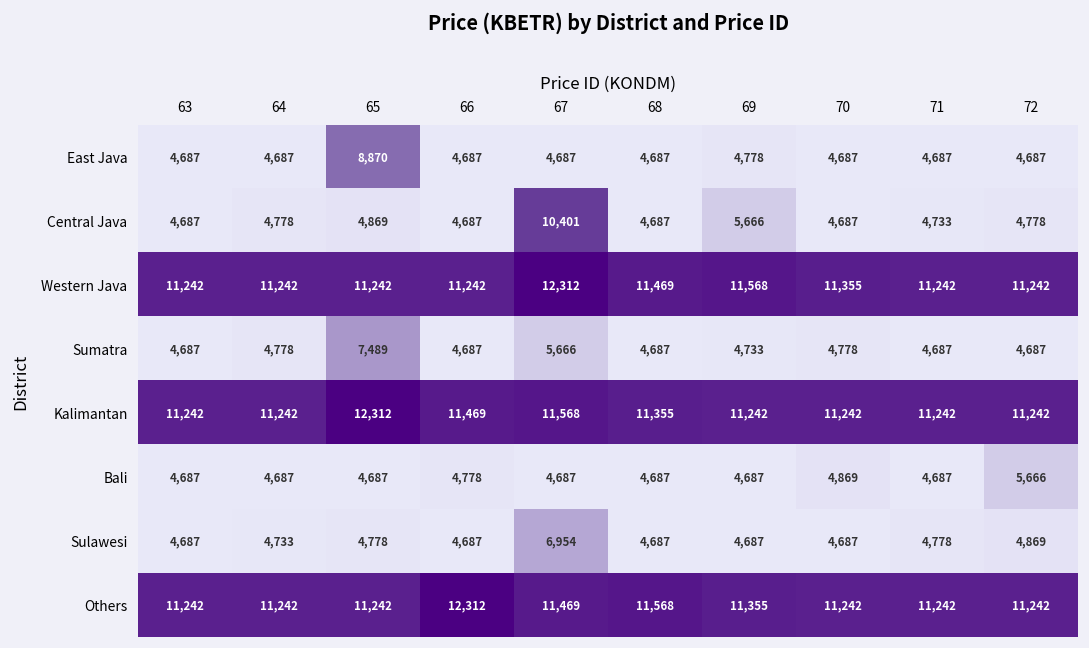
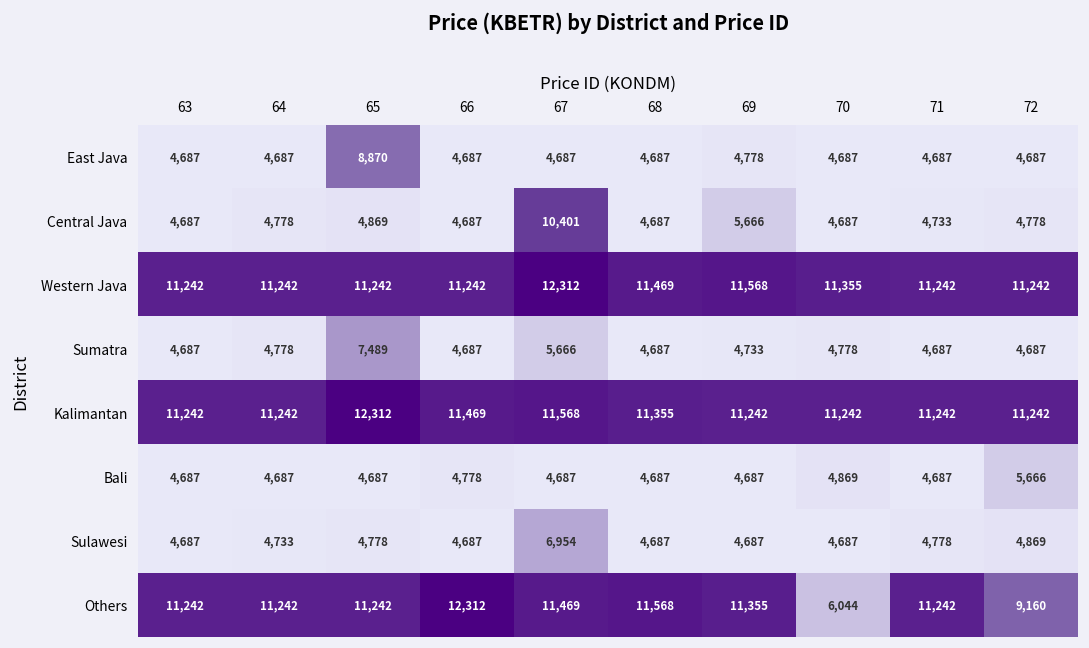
Others, 70: 11,242 -> 6,044
Others, 72: 11,242 -> 9,160
